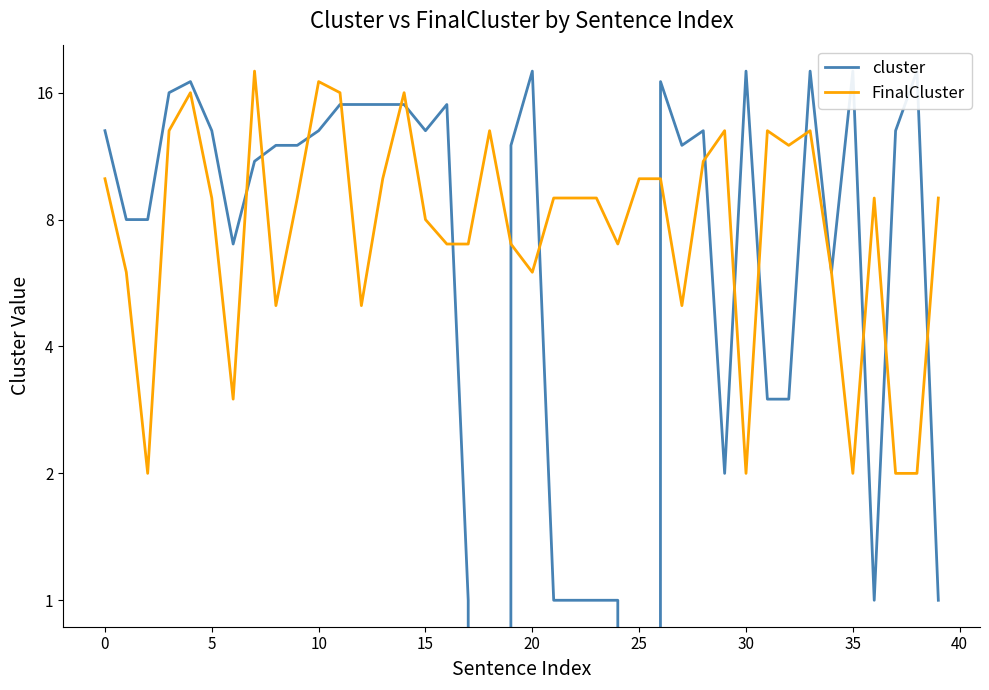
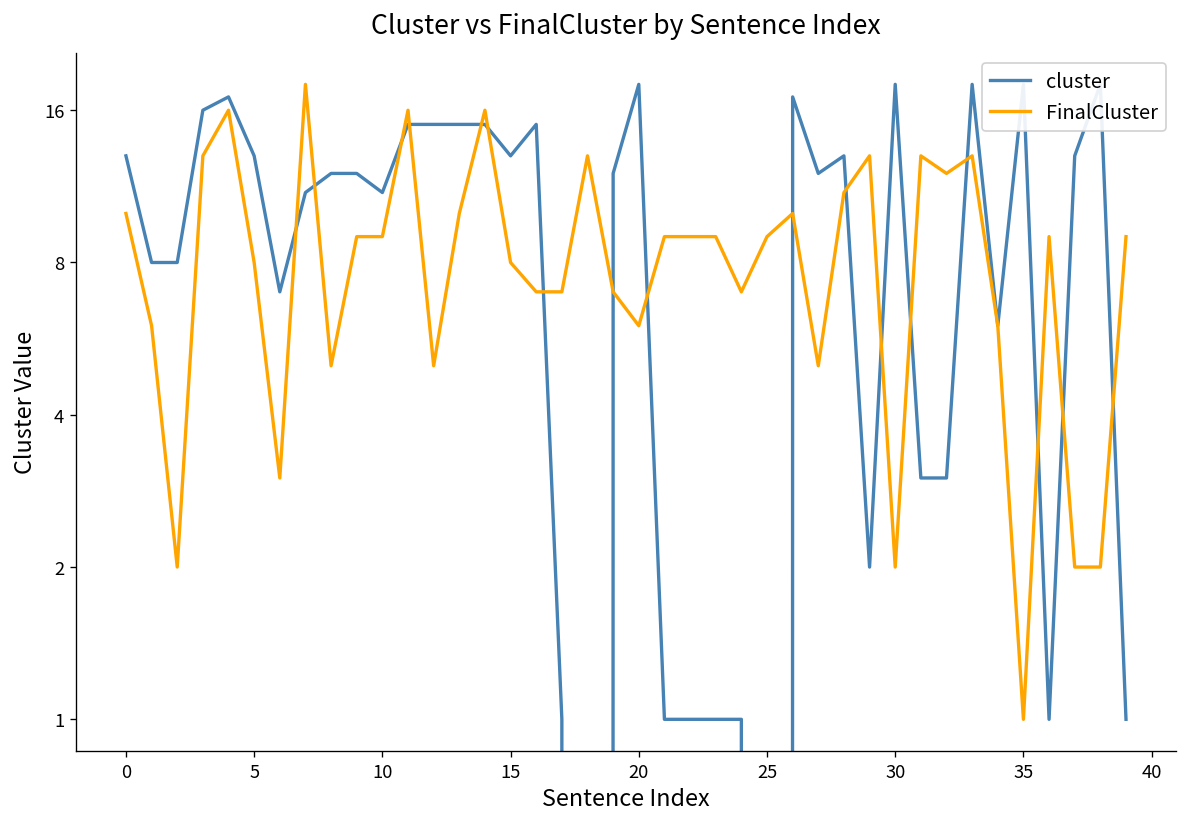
FinalCluster, 5: 9 -> 8
cluster, 10: 13 -> 11
FinalCluster, 10: 17 -> 9
FinalCluster, 25: 10 -> 9
FinalCluster, 35: 2 -> 1
